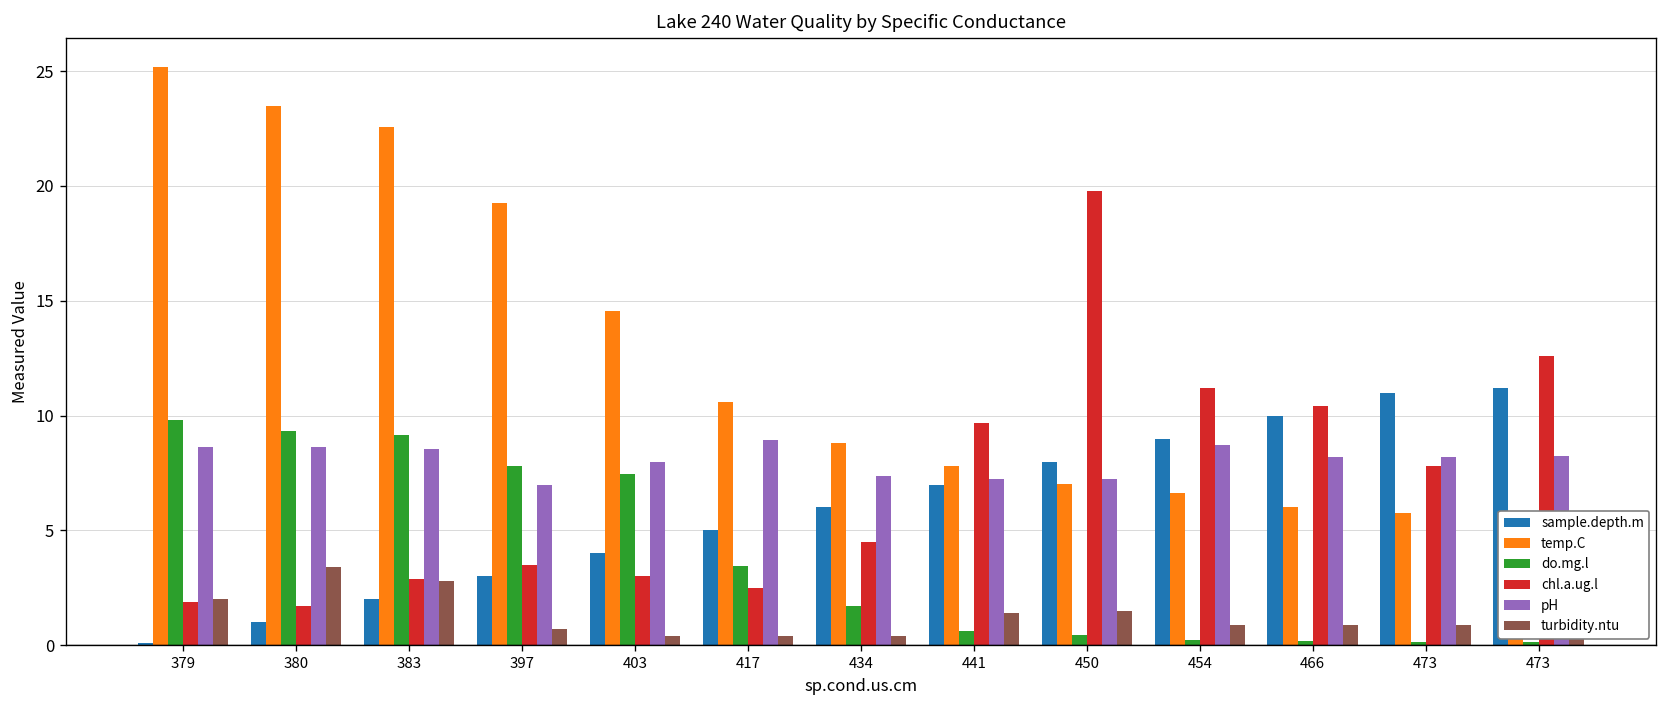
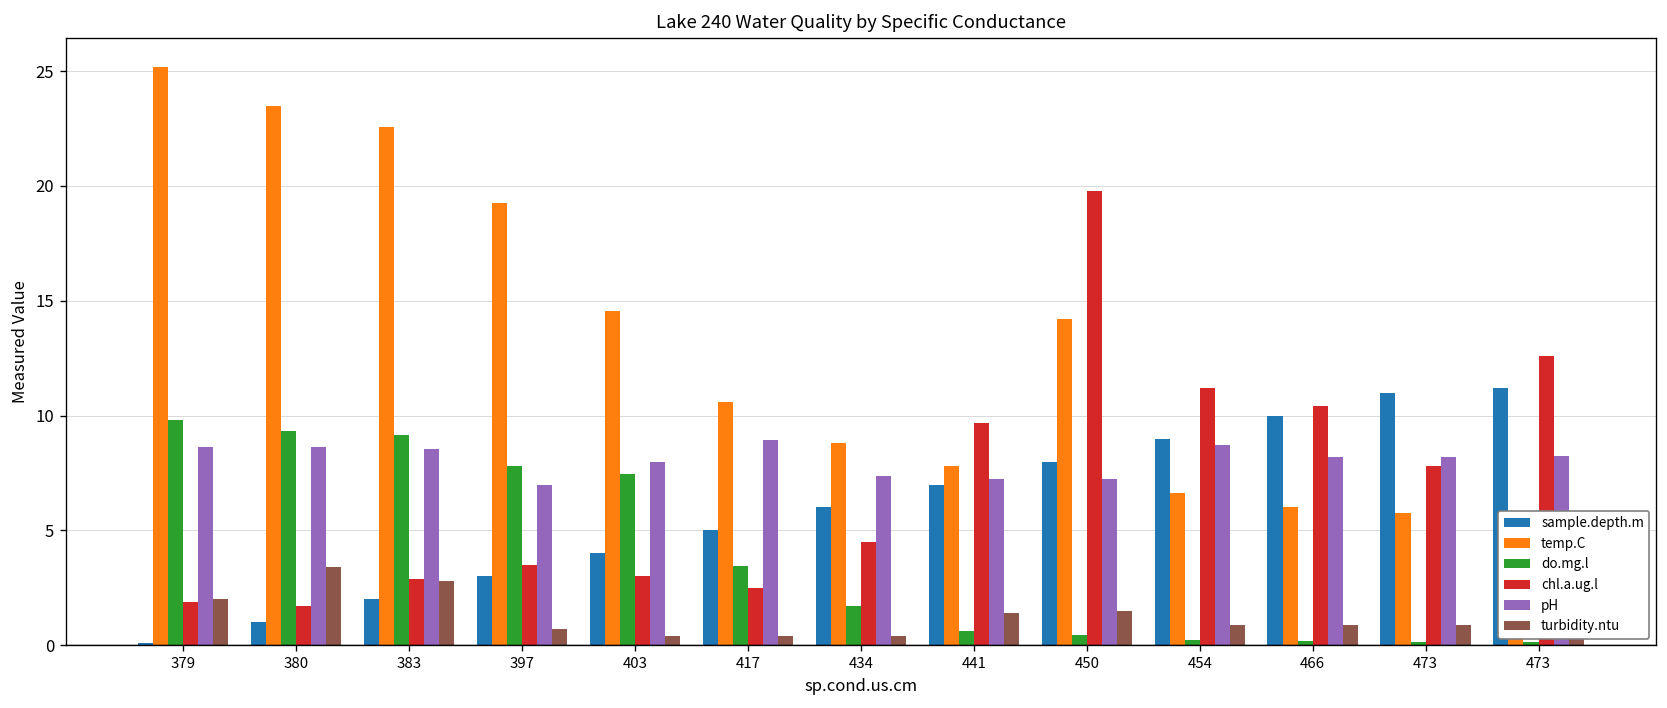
temp.C, 450: 7.0 -> 14.2
